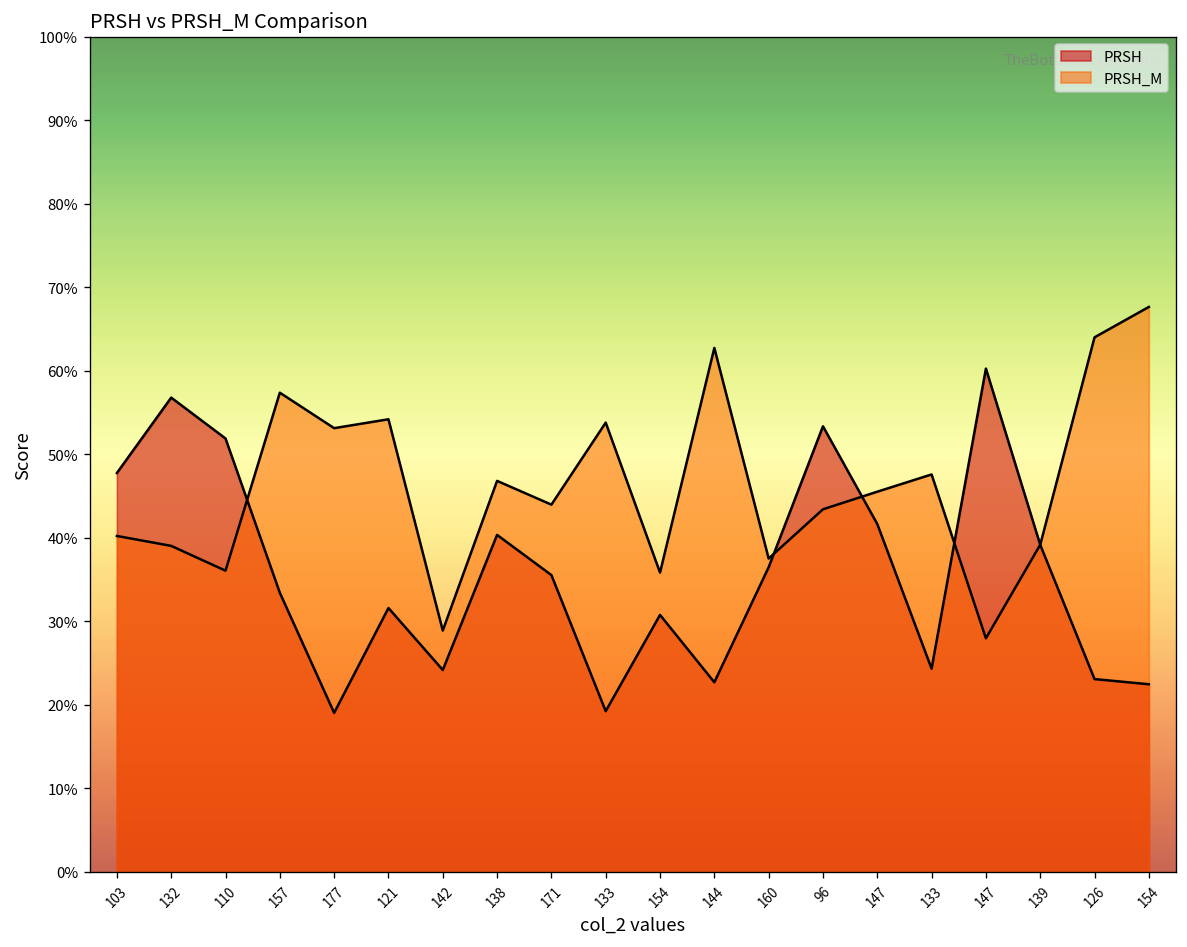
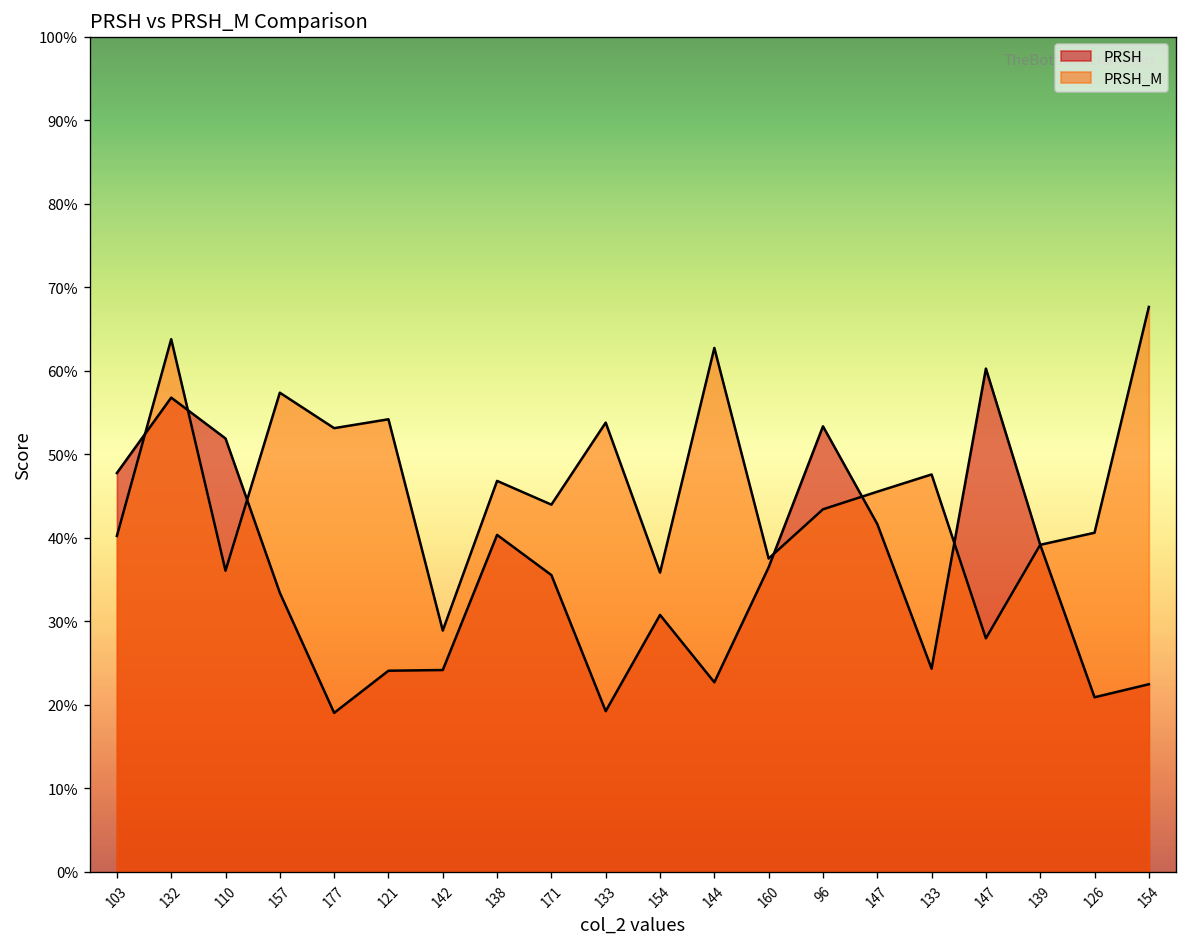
PRSH_M, 132: 39% -> 64%
PRSH, 121: 32% -> 24%
PRSH, 126: 23% -> 21%
PRSH_M, 126: 64% -> 41%
